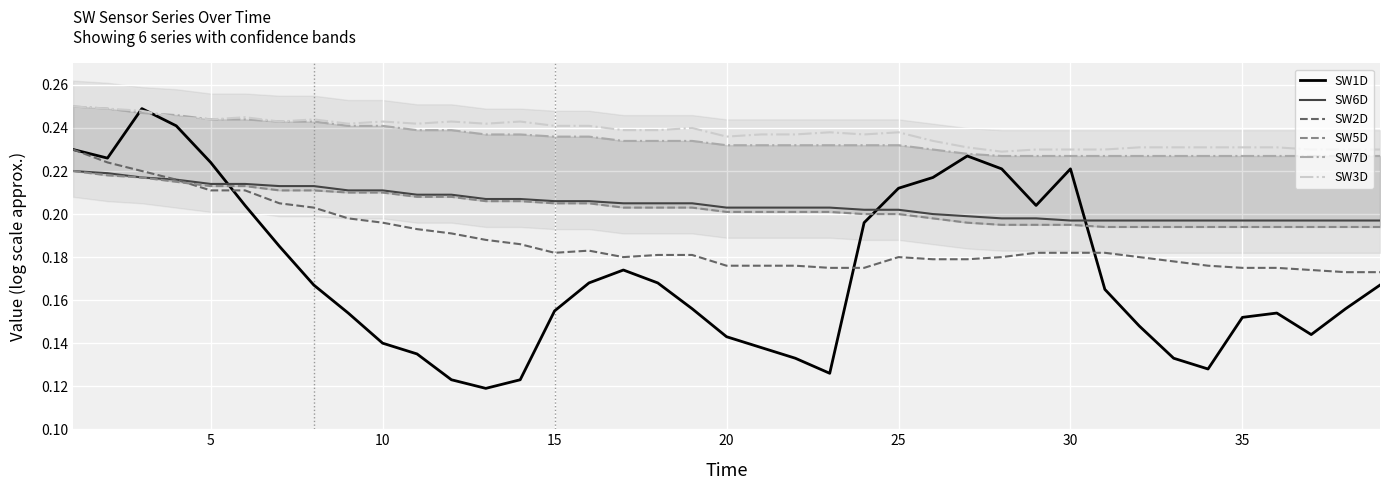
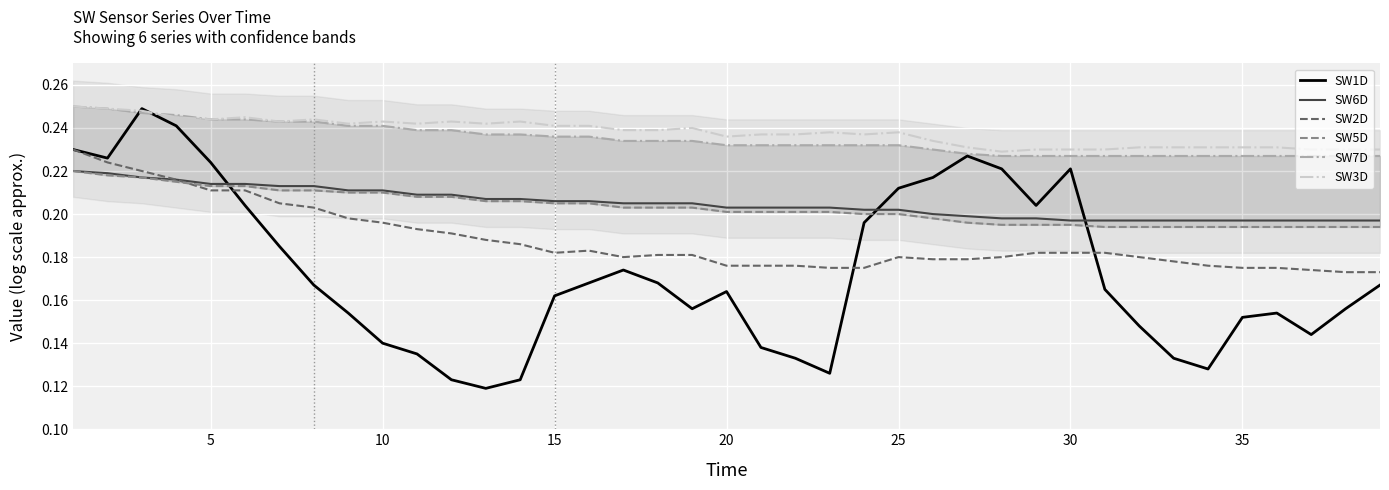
SW1D, 15: 0.155 -> 0.162
SW1D, 20: 0.143 -> 0.164
